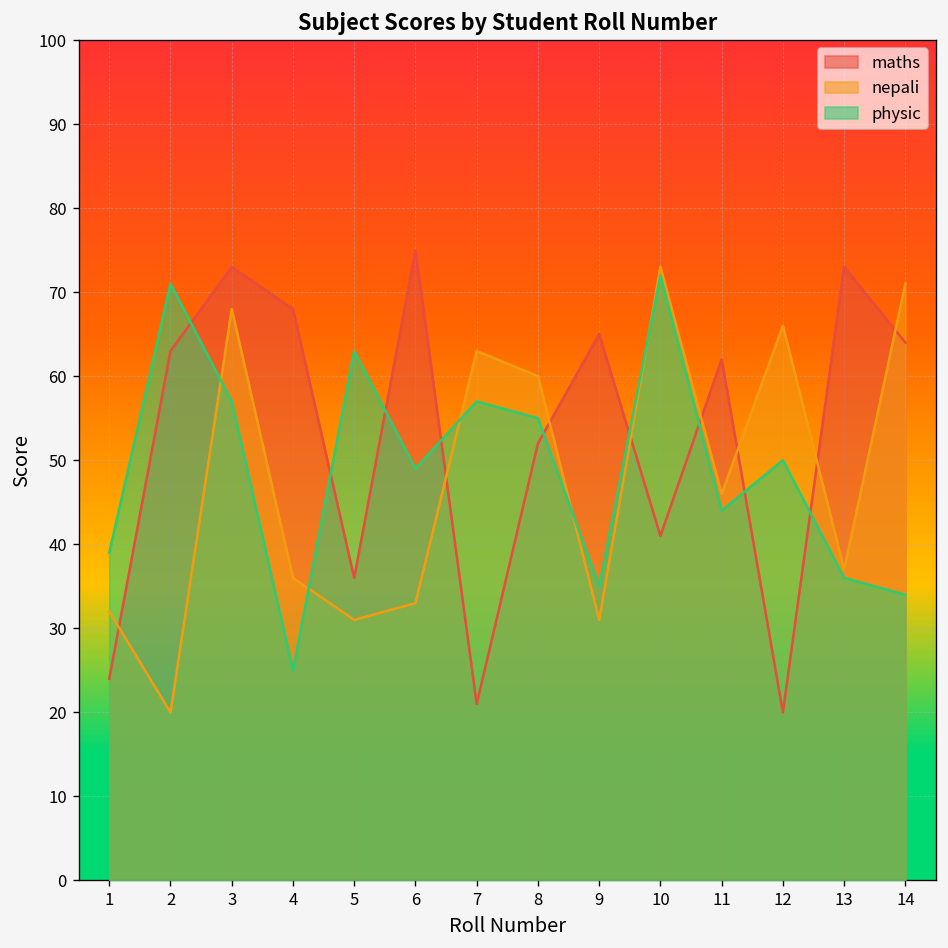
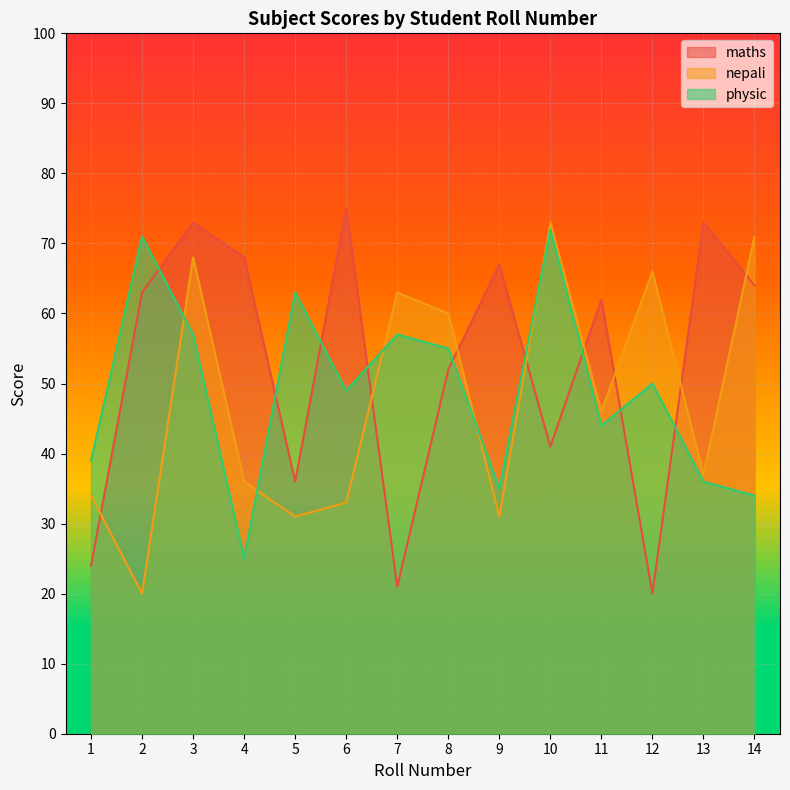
nepali, 1: 32 -> 34
maths, 9: 65 -> 67
